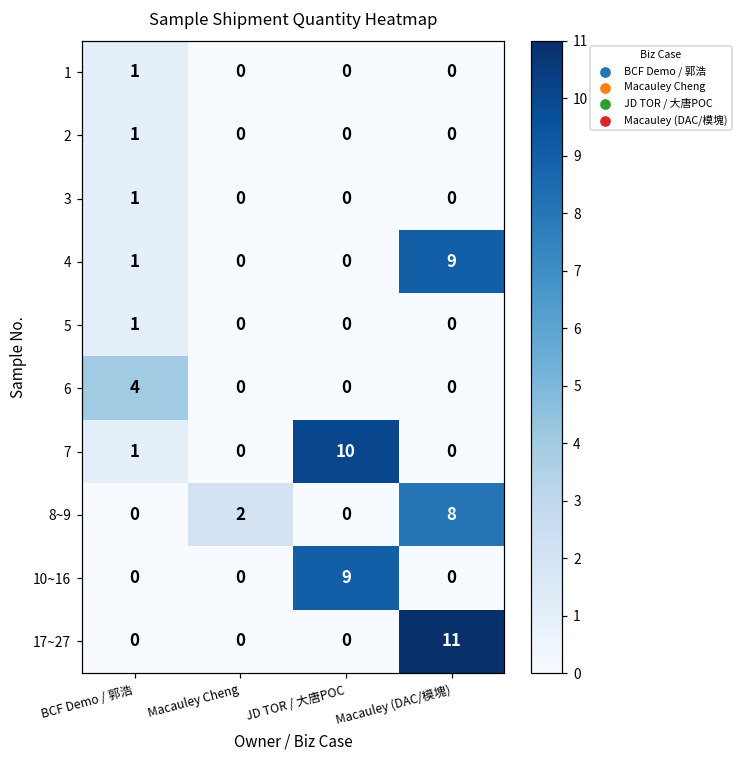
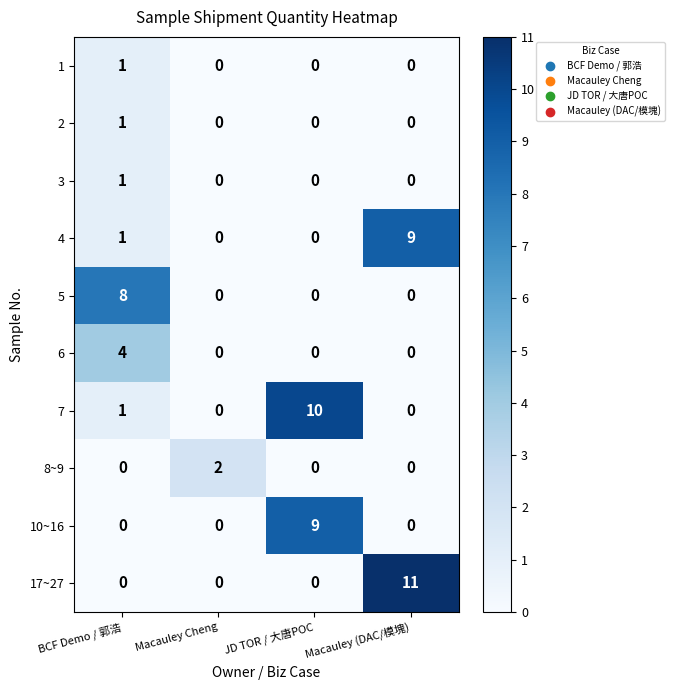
5, BCF Demo / 郭浩: 1 -> 8
8~9, Macauley (DAC/模塊): 8 -> 0
